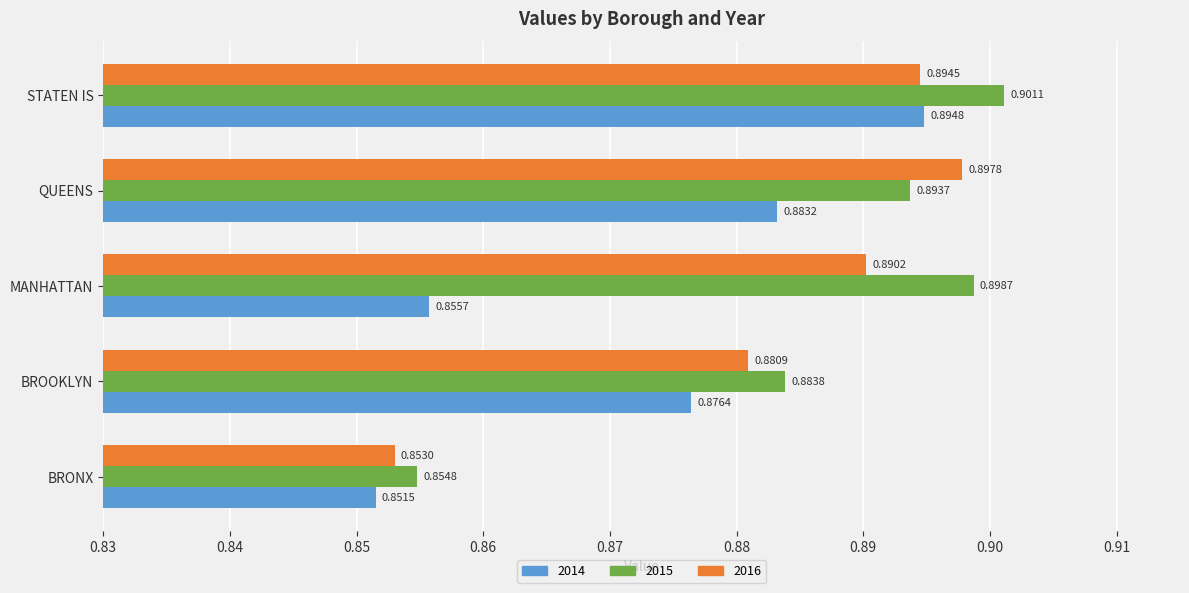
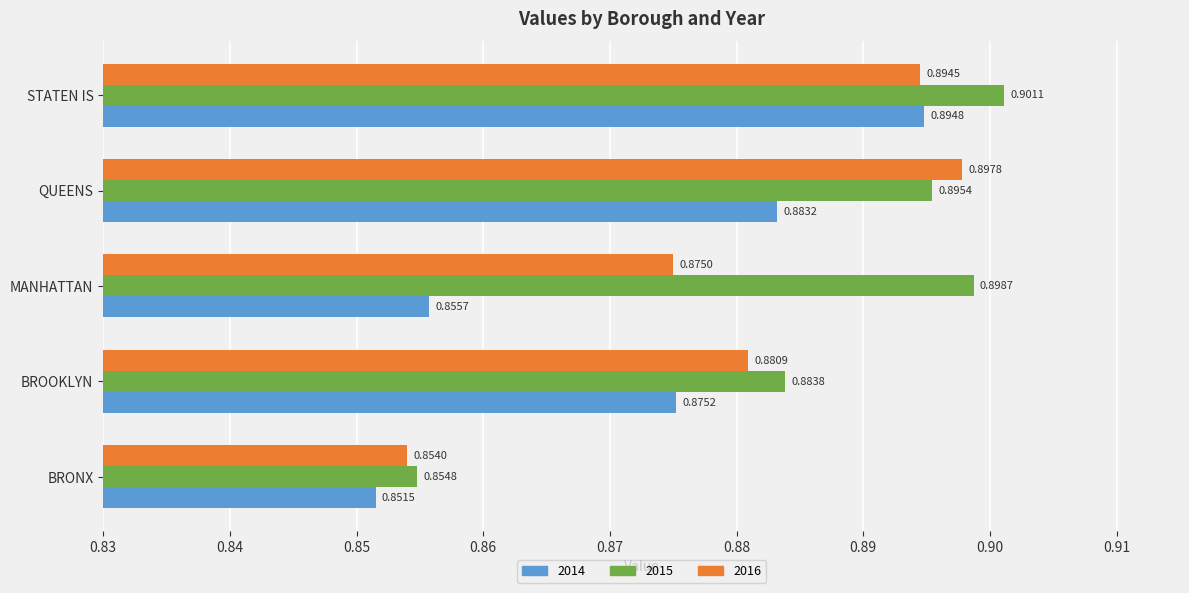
2015, QUEENS: 0.8937 -> 0.8954
2016, MANHATTAN: 0.8902 -> 0.8750
2014, BROOKLYN: 0.8764 -> 0.8752
2016, BRONX: 0.8530 -> 0.8540
